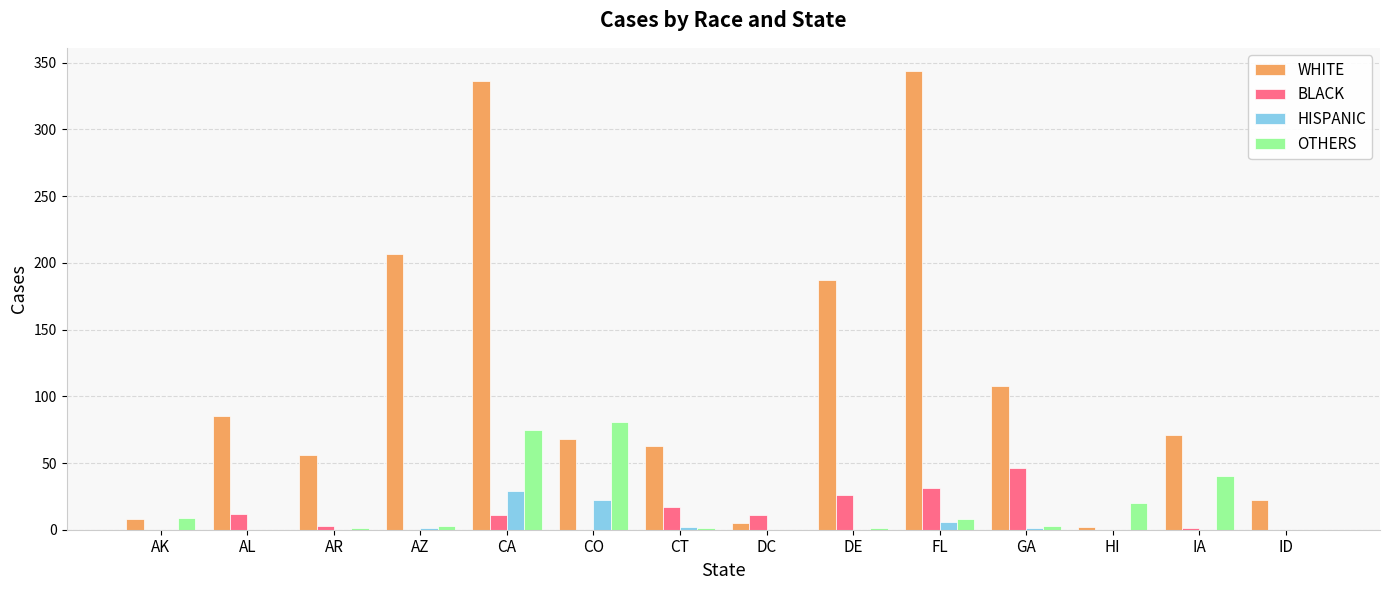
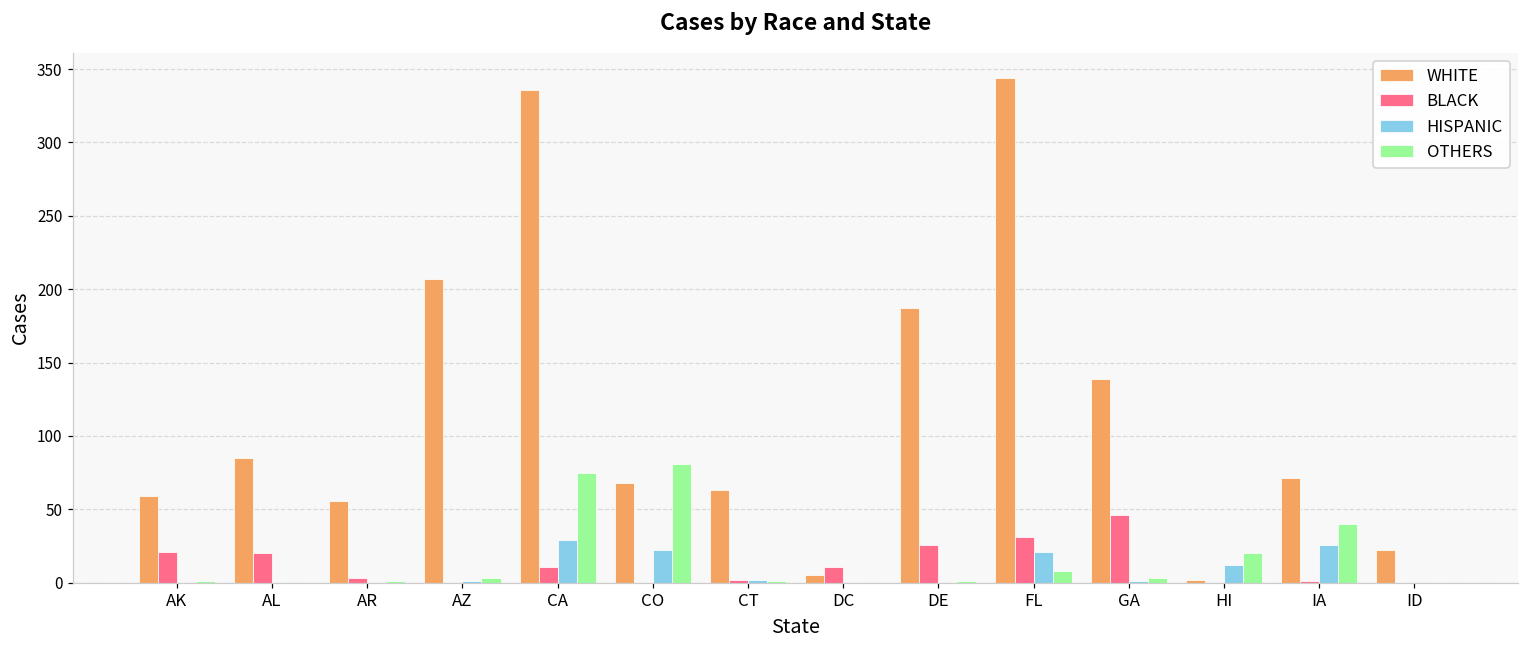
WHITE, AK: 8 -> 59
BLACK, AK: 0 -> 21
OTHERS, AK: 9 -> 1
BLACK, AL: 12 -> 20
BLACK, CT: 17 -> 2
HISPANIC, FL: 6 -> 21
WHITE, GA: 108 -> 139
HISPANIC, HI: 0 -> 12
HISPANIC, IA: 0 -> 26
